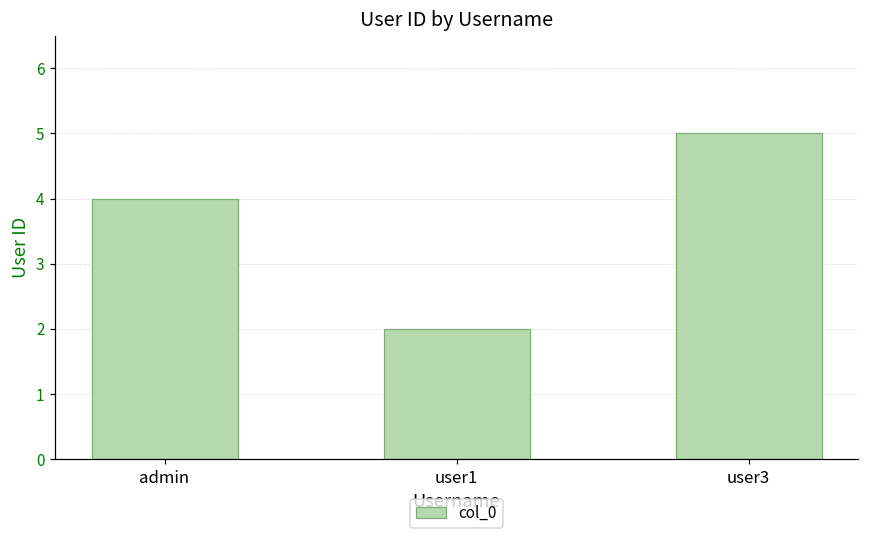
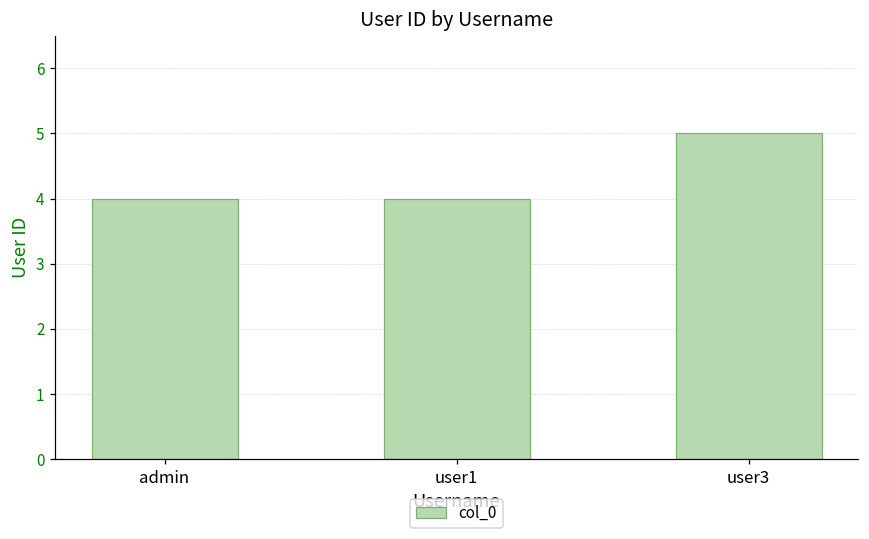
user1: 2 -> 4
